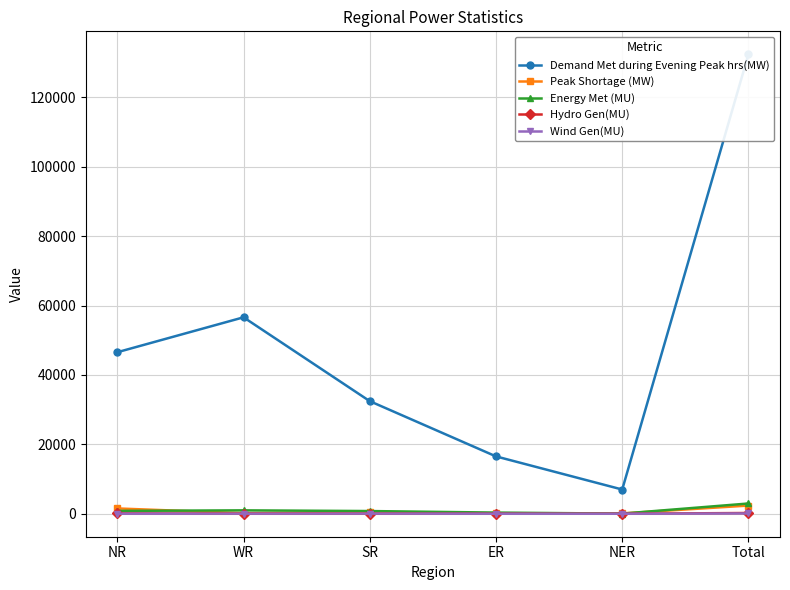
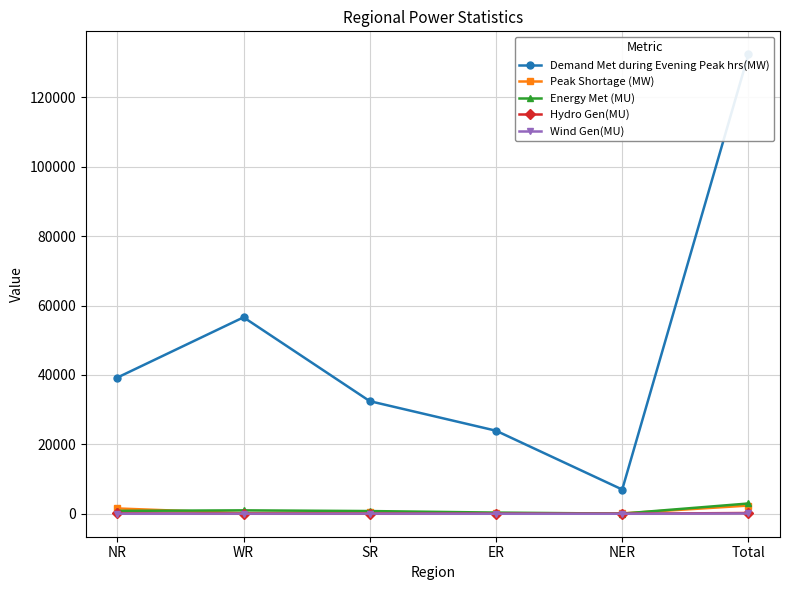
Demand Met during Evening Peak hrs(MW), NR: 47000 -> 39000
Demand Met during Evening Peak hrs(MW), ER: 17000 -> 24000
